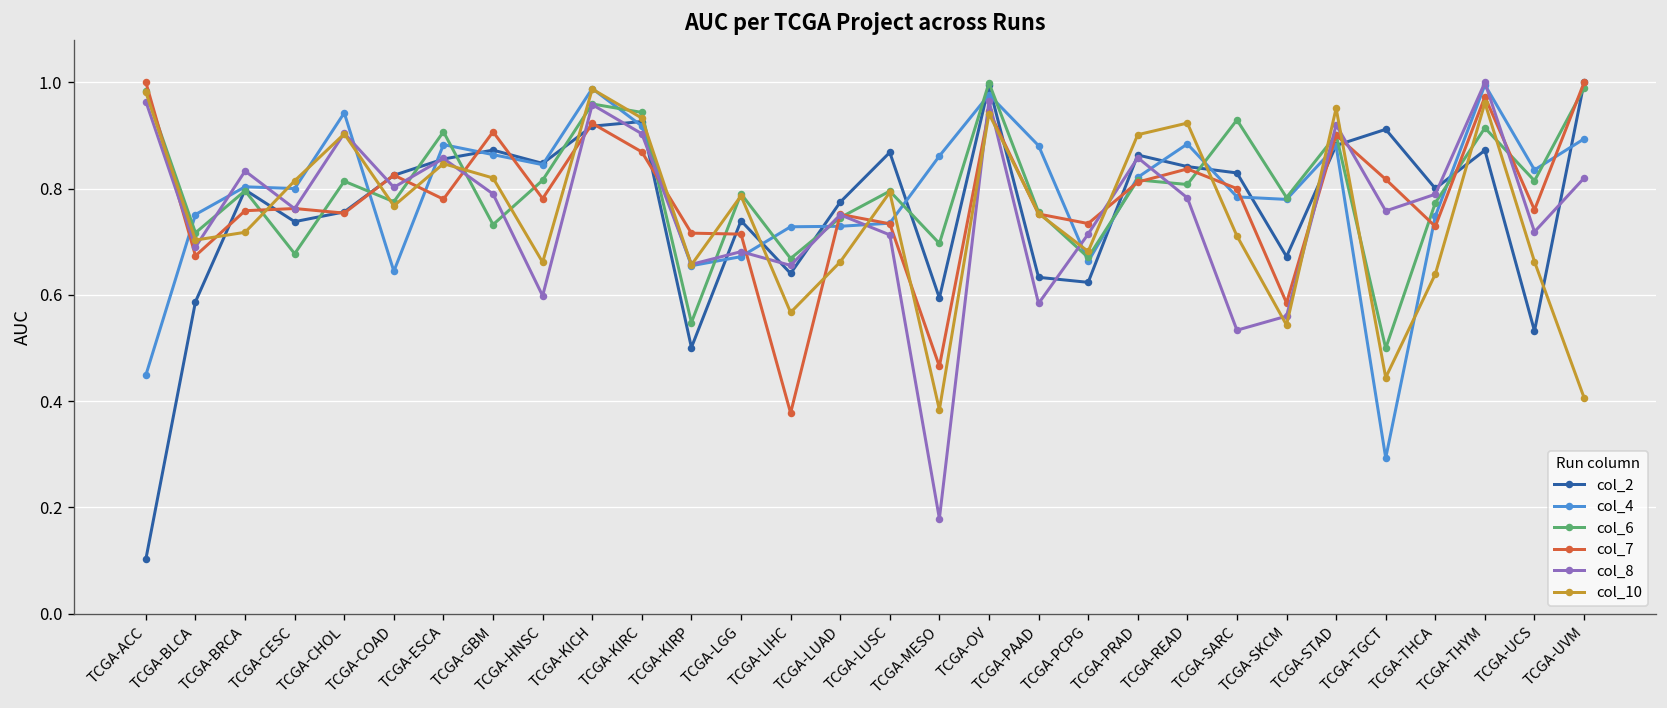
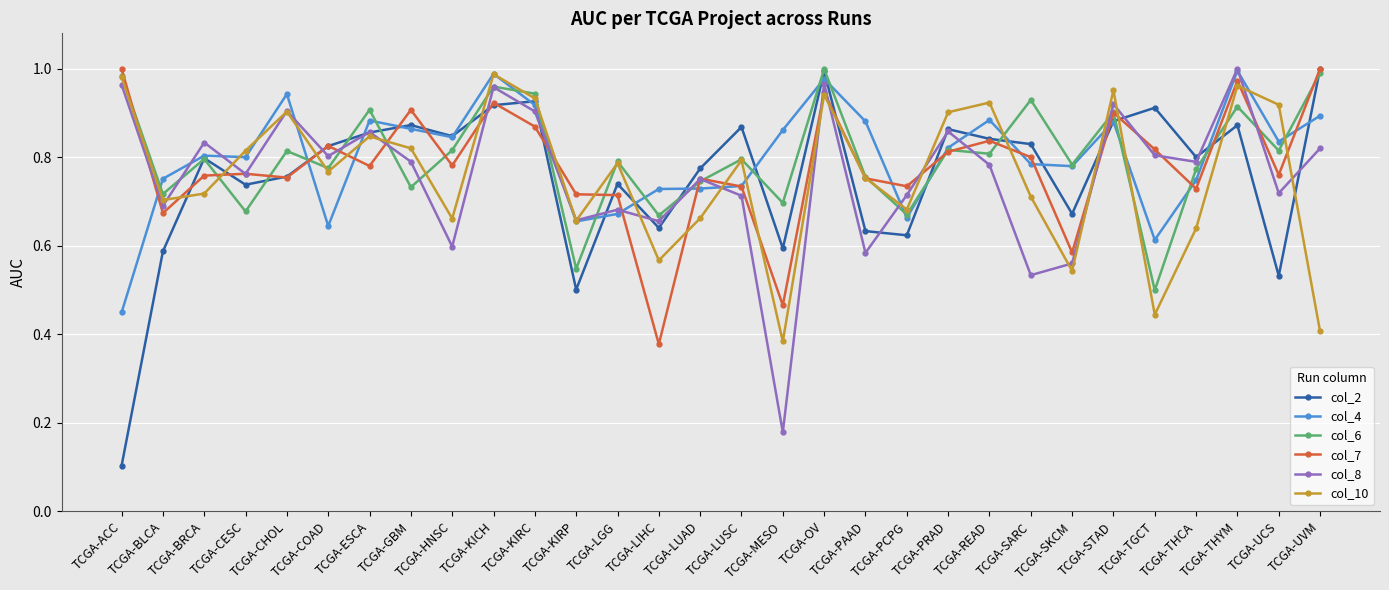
col_4, TCGA-TGCT: 0.29 -> 0.61
col_8, TCGA-TGCT: 0.76 -> 0.80
col_10, TCGA-UCS: 0.66 -> 0.92
